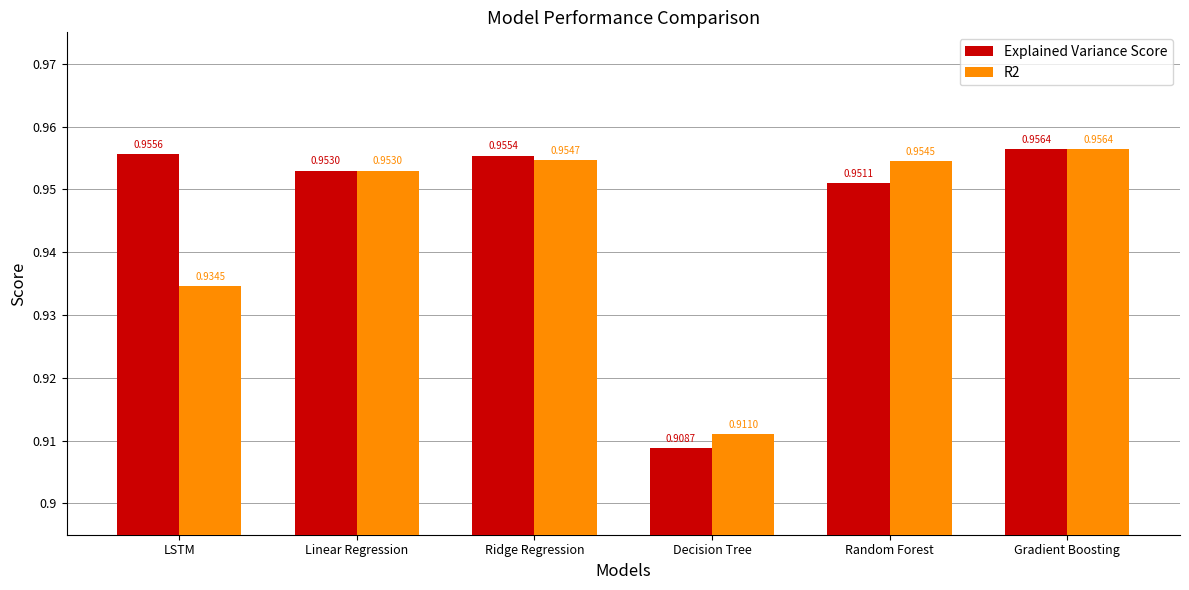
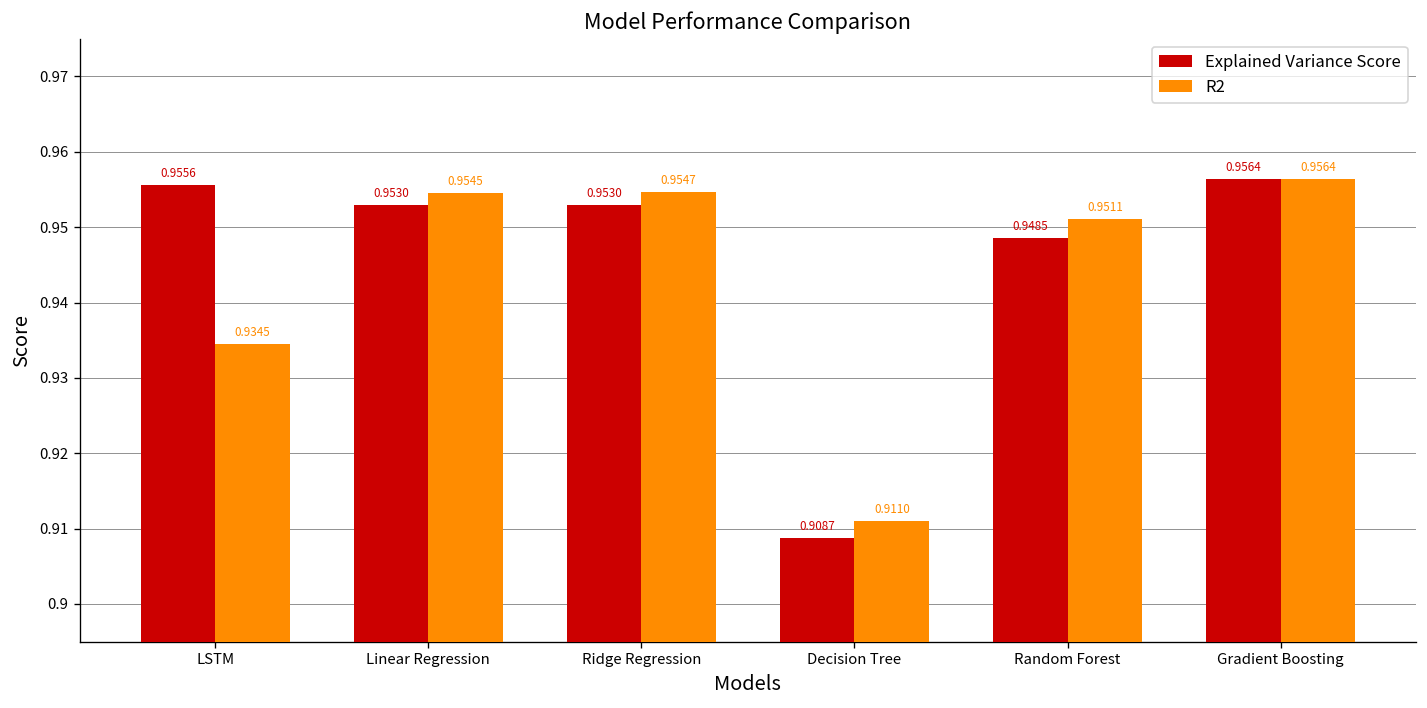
R2, Linear Regression: 0.9530 -> 0.9545
Explained Variance Score, Ridge Regression: 0.9554 -> 0.9530
Explained Variance Score, Random Forest: 0.9511 -> 0.9485
R2, Random Forest: 0.9545 -> 0.9511
